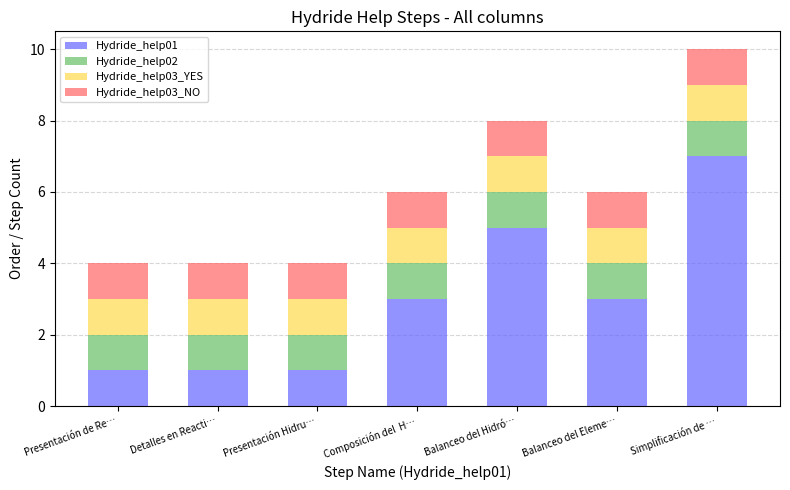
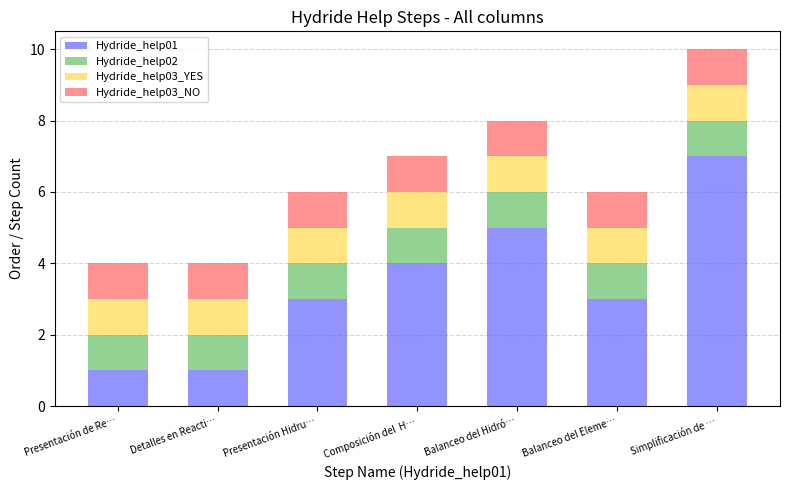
Hydride_help01, Presentación Hidru…: 1 -> 3
Hydride_help01, Composición del H…: 3 -> 4
